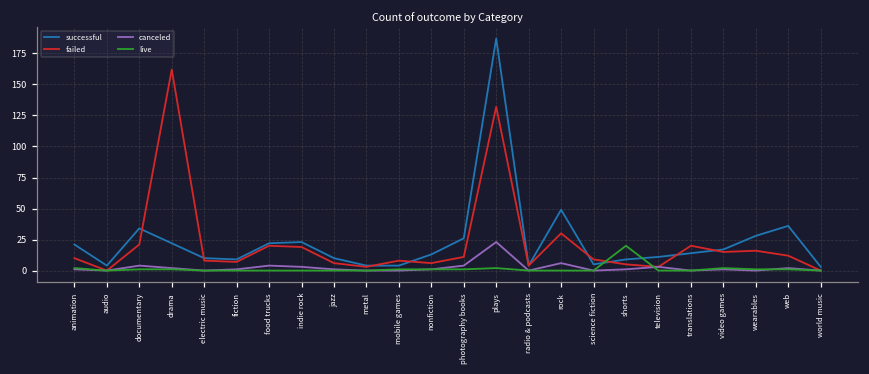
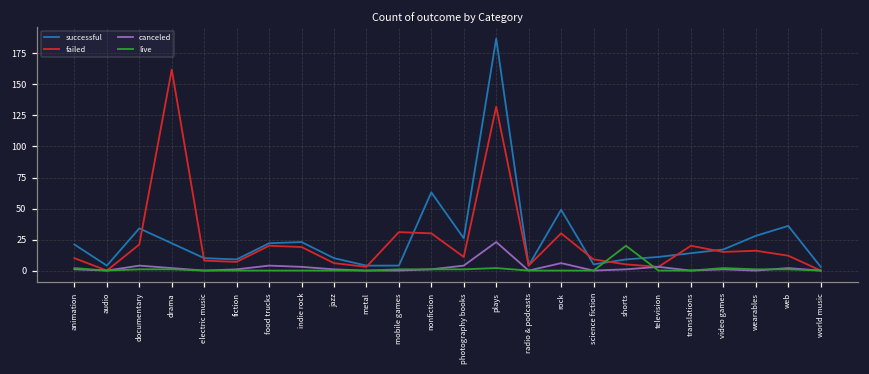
failed, mobile games: 8 -> 31
successful, nonfiction: 13 -> 63
failed, nonfiction: 6 -> 30
